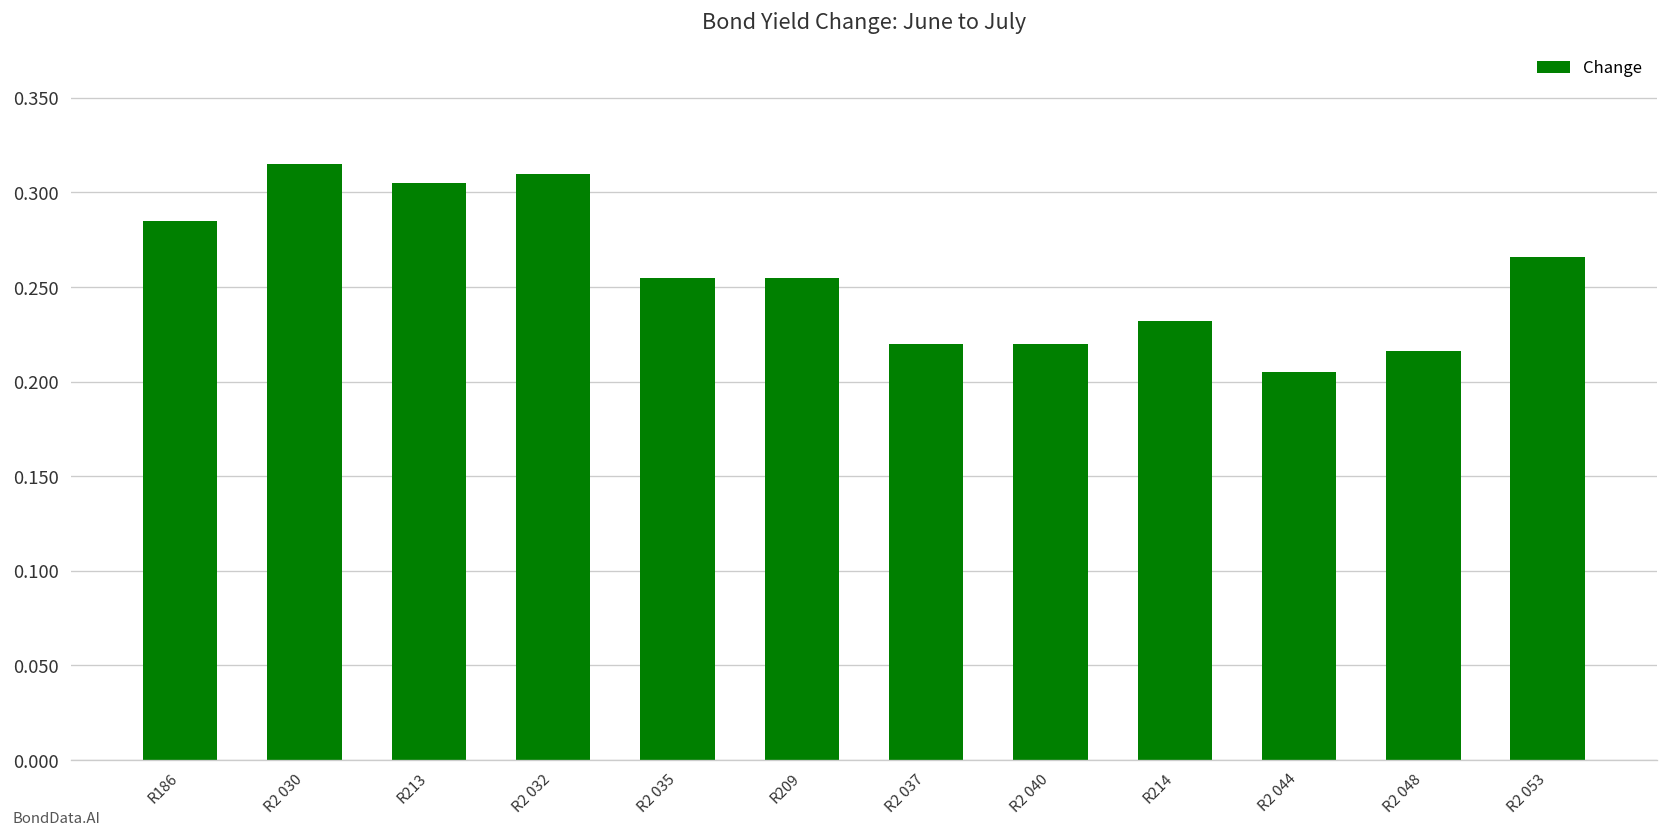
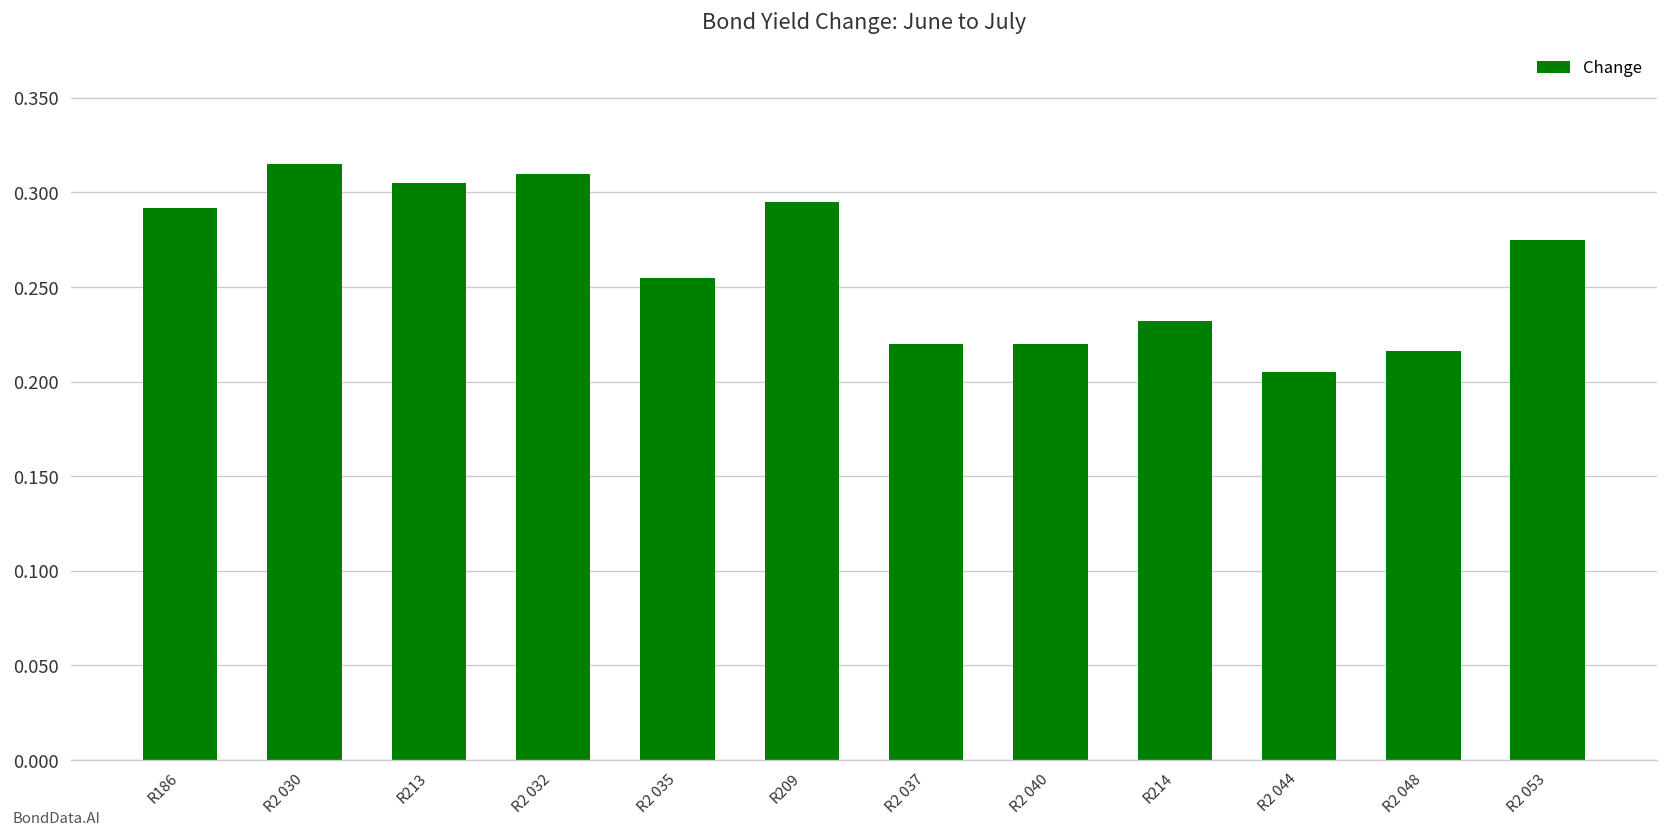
R186: 0.285 -> 0.292
R209: 0.255 -> 0.295
R2 053: 0.266 -> 0.275
